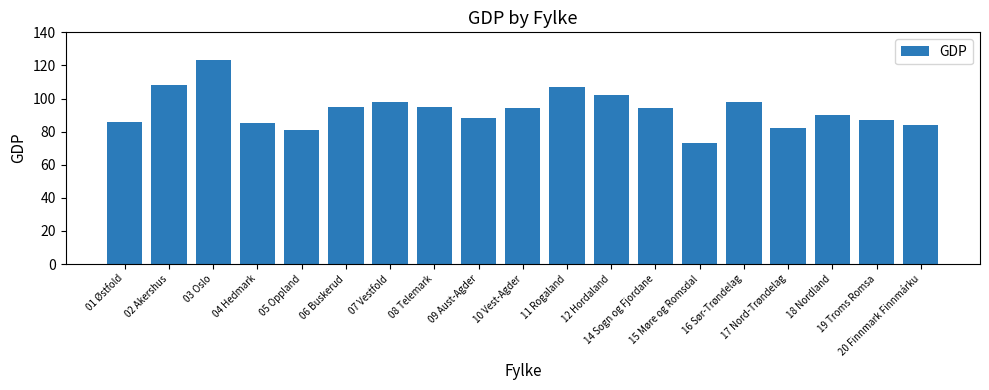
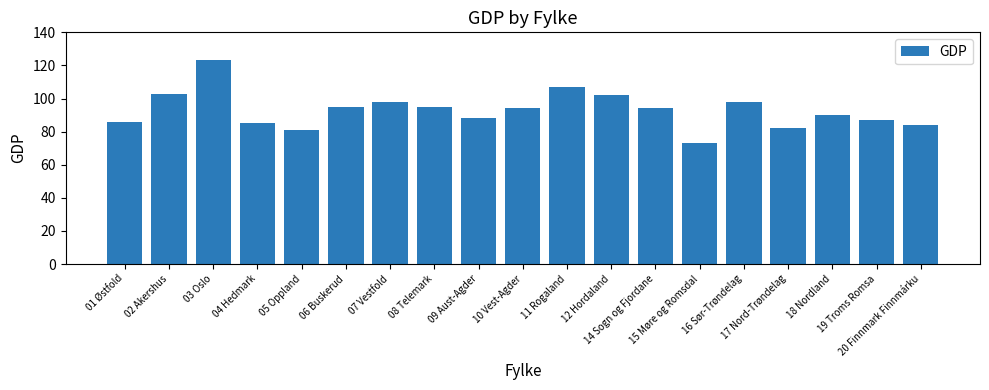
02 Akershus: 108 -> 103
